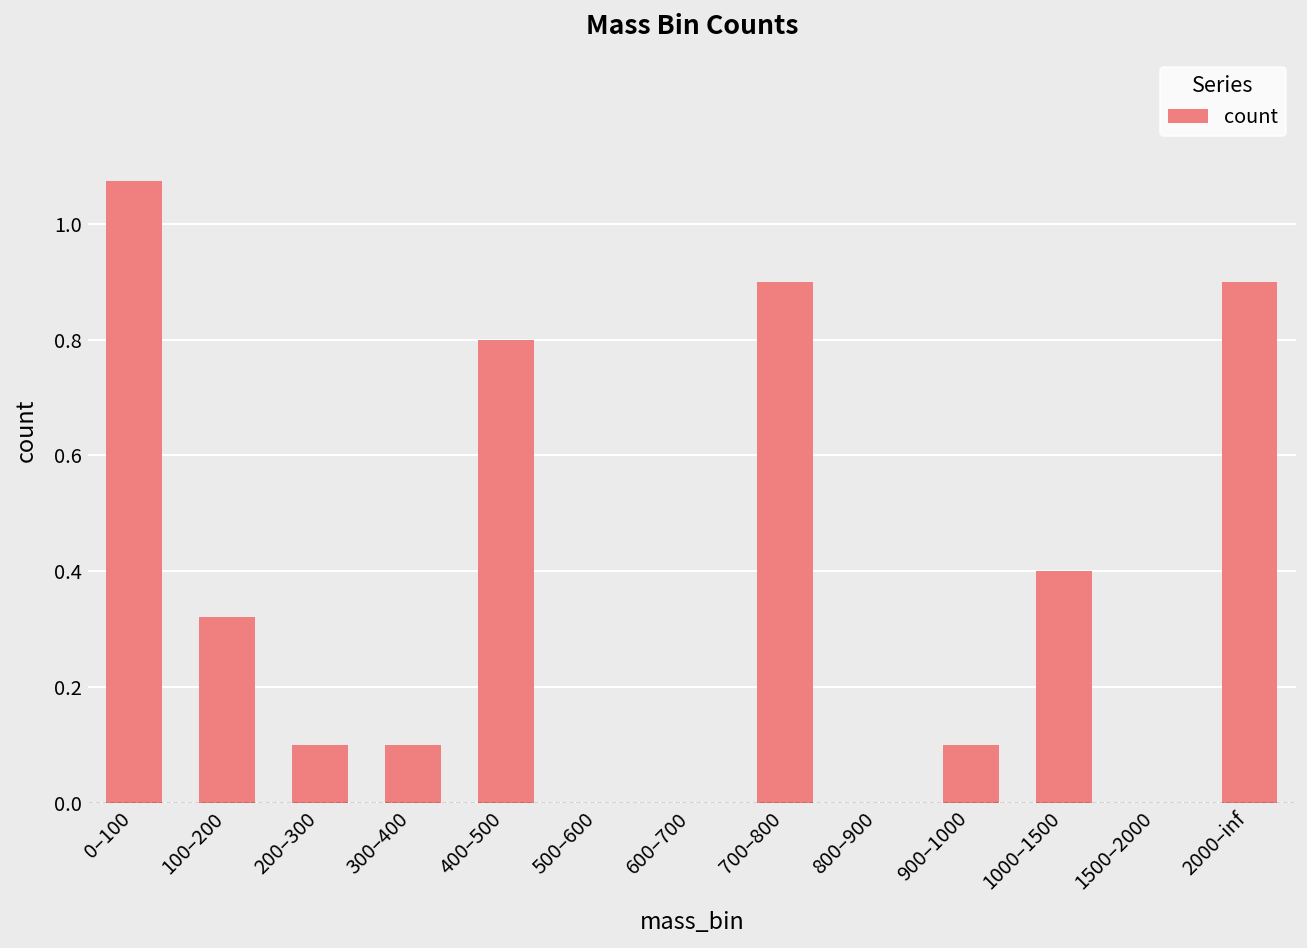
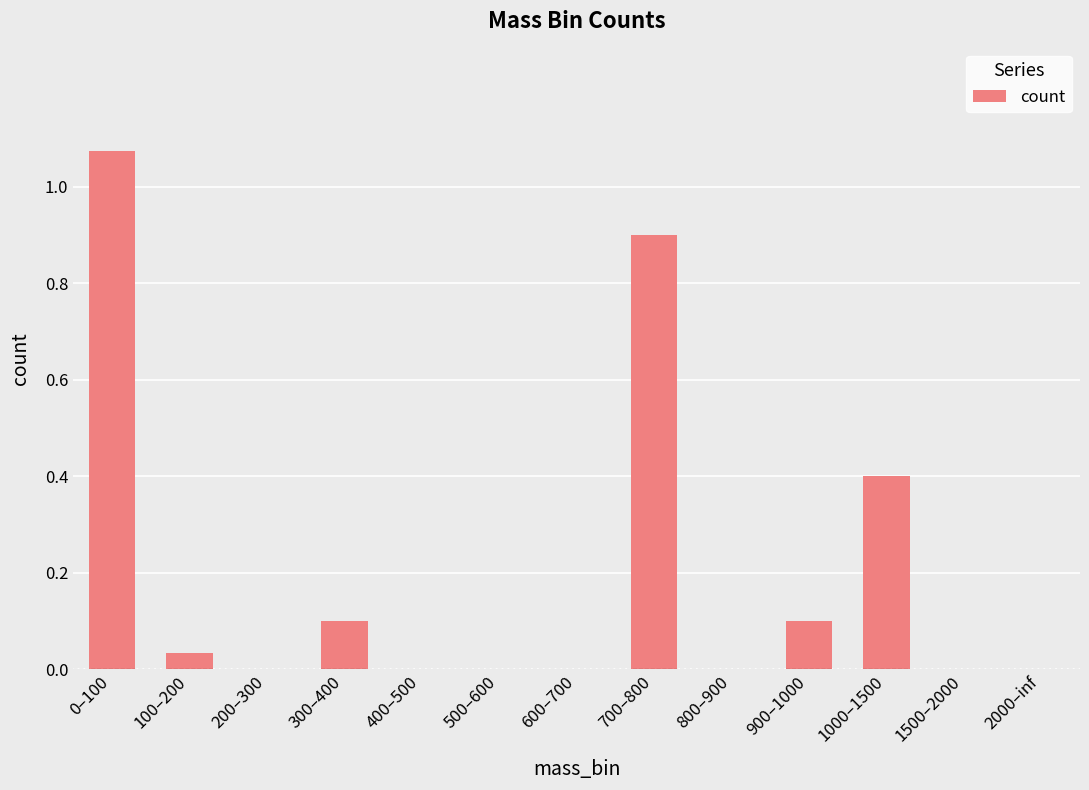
100–200: 0.32 -> 0.03
200–300: 0.1 -> 0.0
400–500: 0.8 -> 0.0
2000–inf: 0.9 -> 0.0
